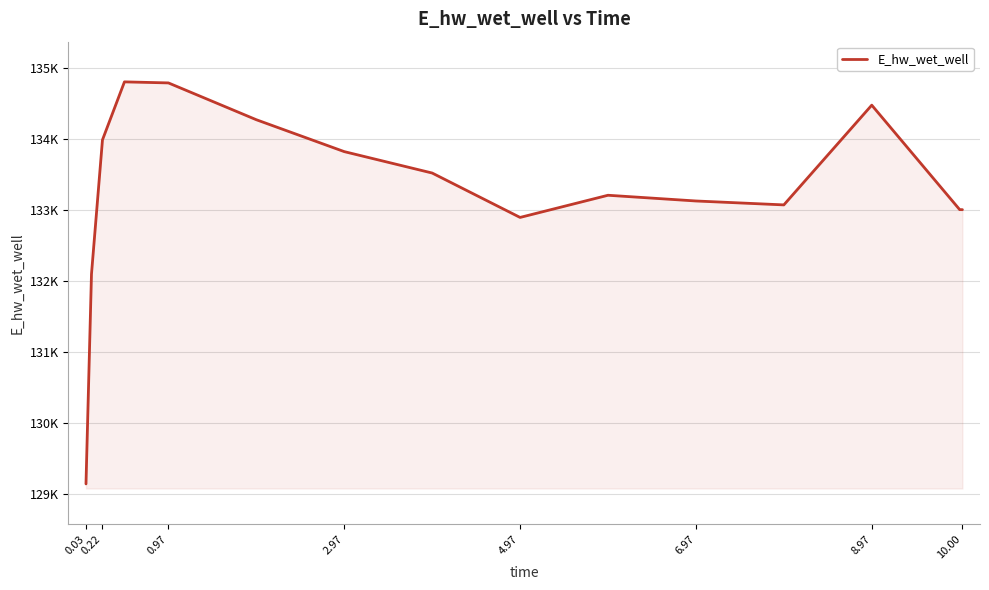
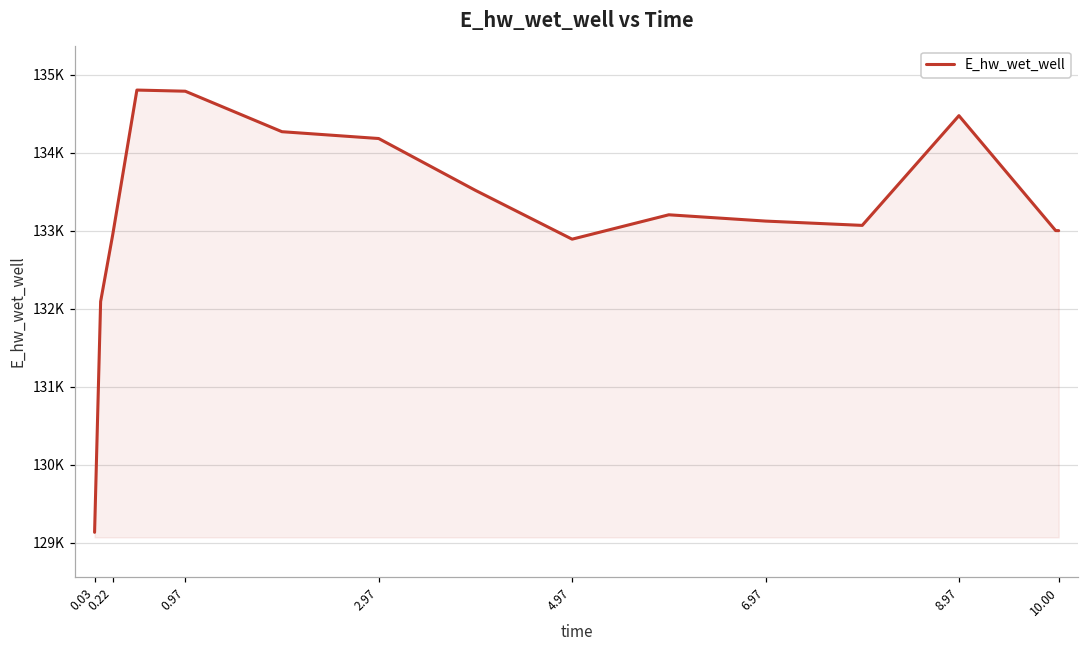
0.22: 134000 -> 132900
2.97: 133800 -> 134200
